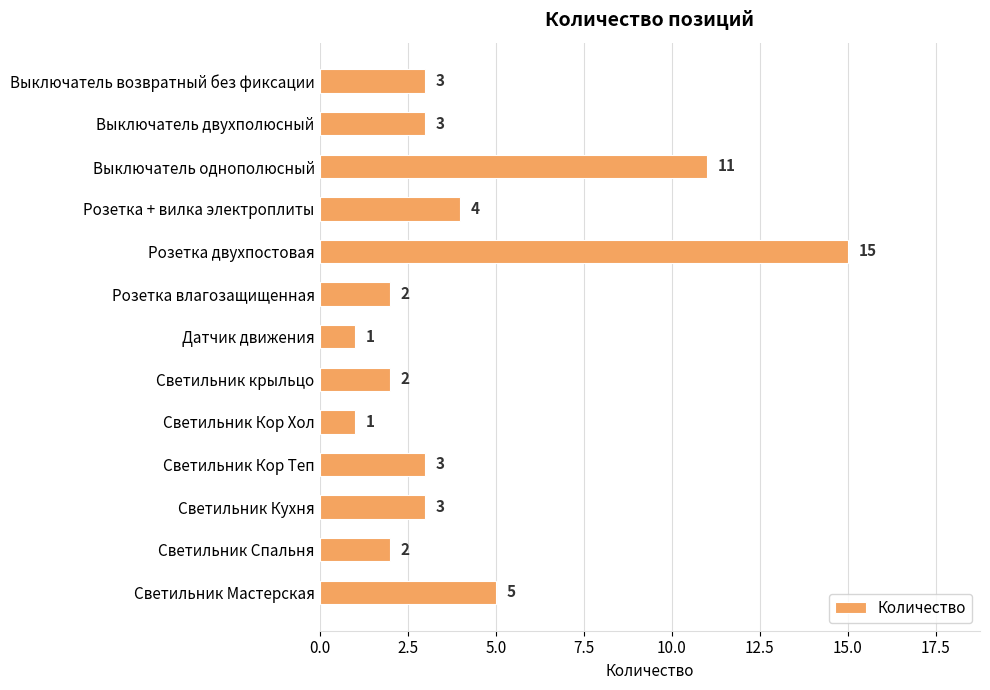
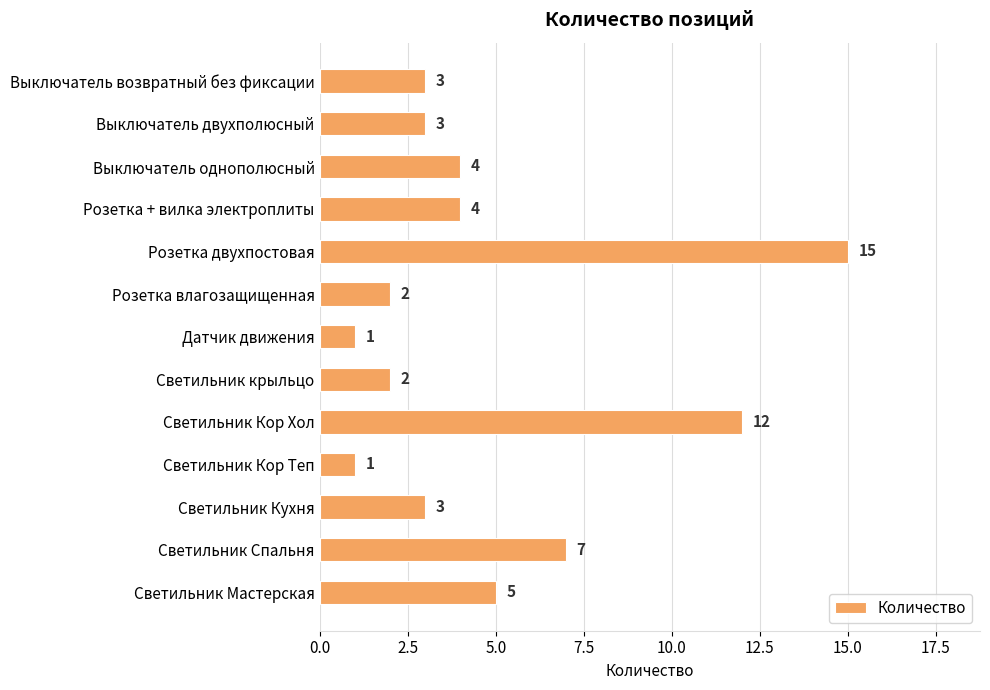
Выключатель однополюсный: 11 -> 4
Светильник Кор Хол: 1 -> 12
Светильник Кор Теп: 3 -> 1
Светильник Спальня: 2 -> 7
